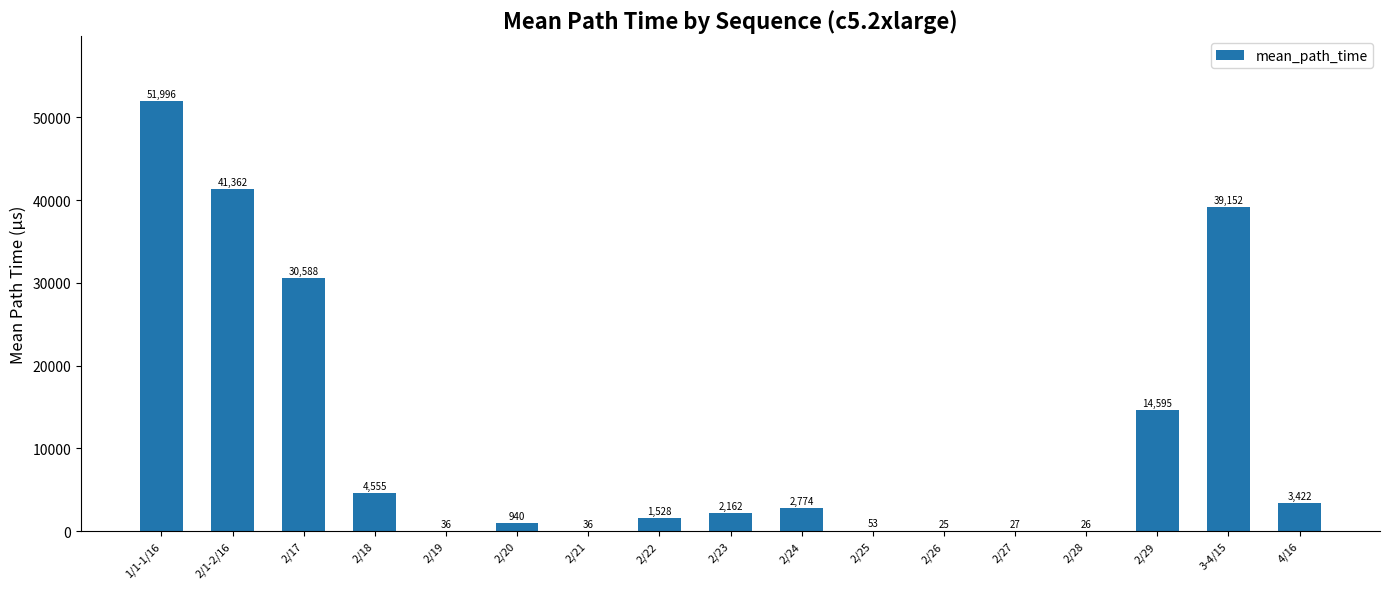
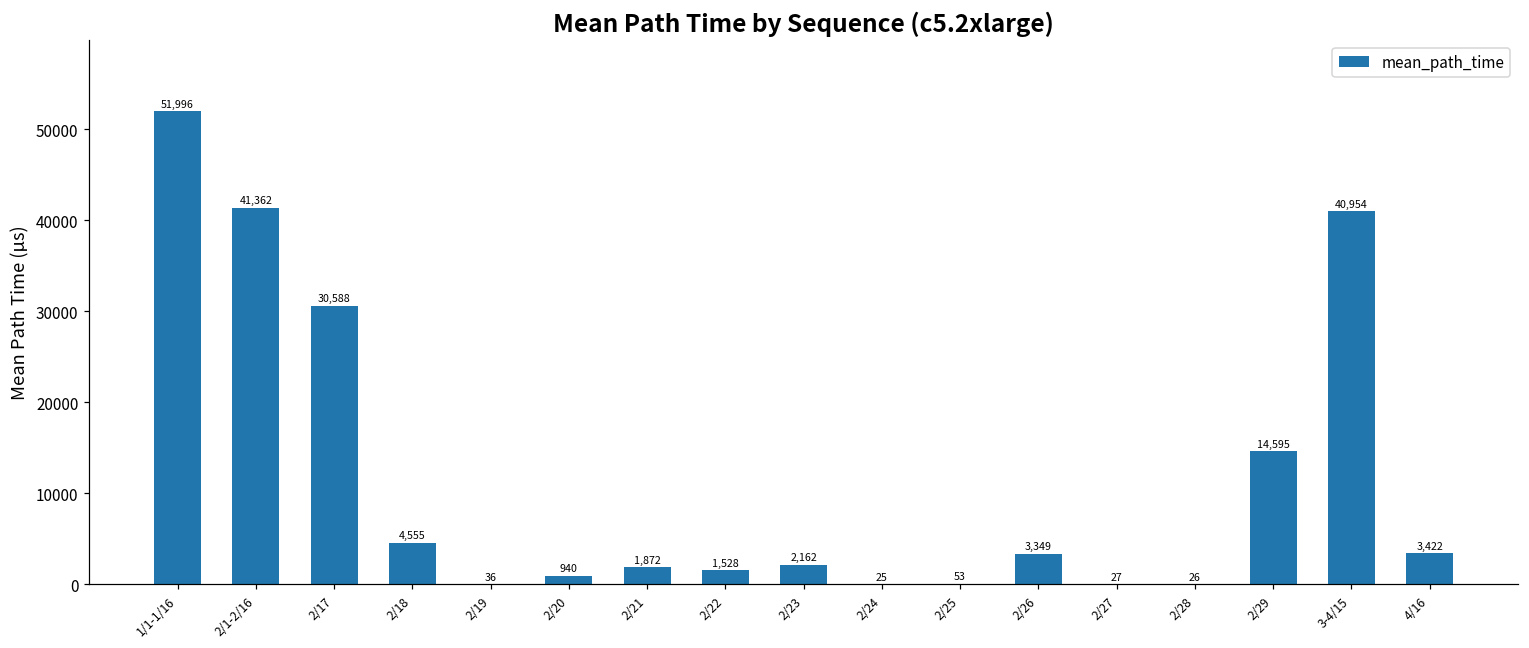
2/21: 36 -> 1,872
2/24: 2,774 -> 25
2/26: 25 -> 3,349
3-4/15: 39,152 -> 40,954
